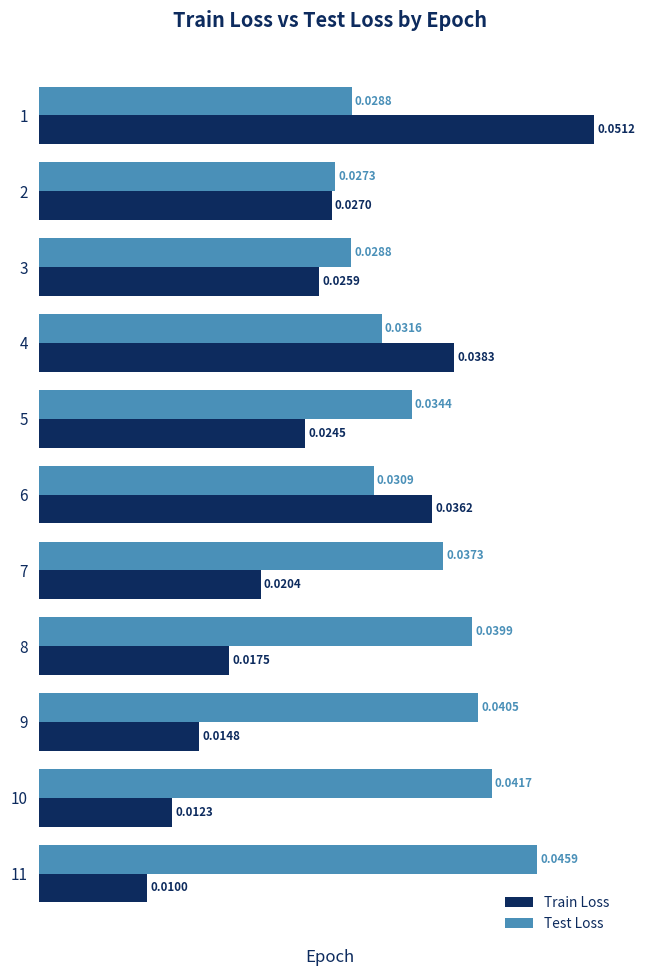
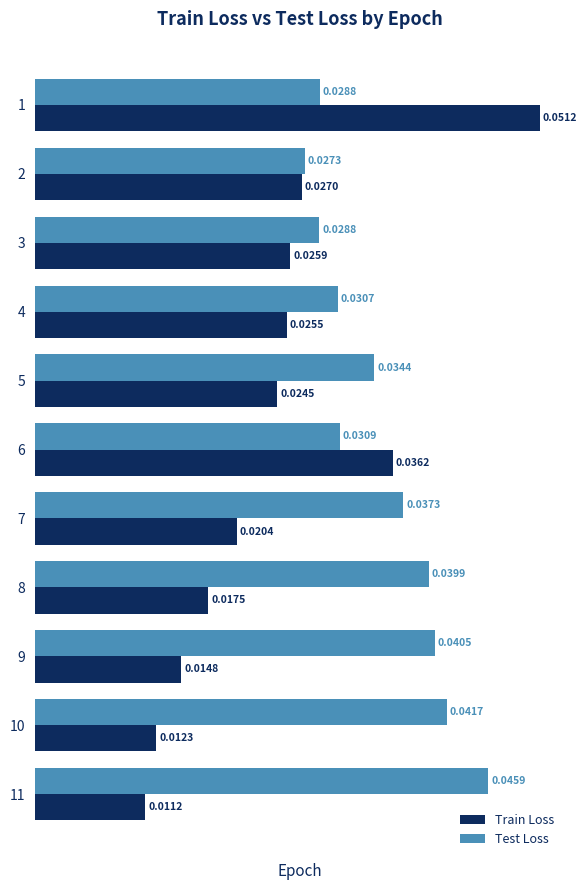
Test Loss, 4: 0.0316 -> 0.0307
Train Loss, 4: 0.0383 -> 0.0255
Train Loss, 11: 0.0100 -> 0.0112
